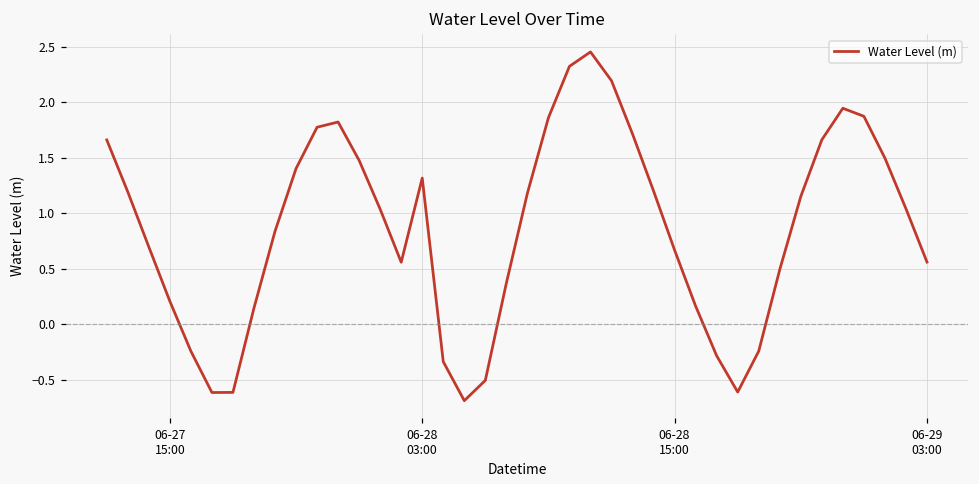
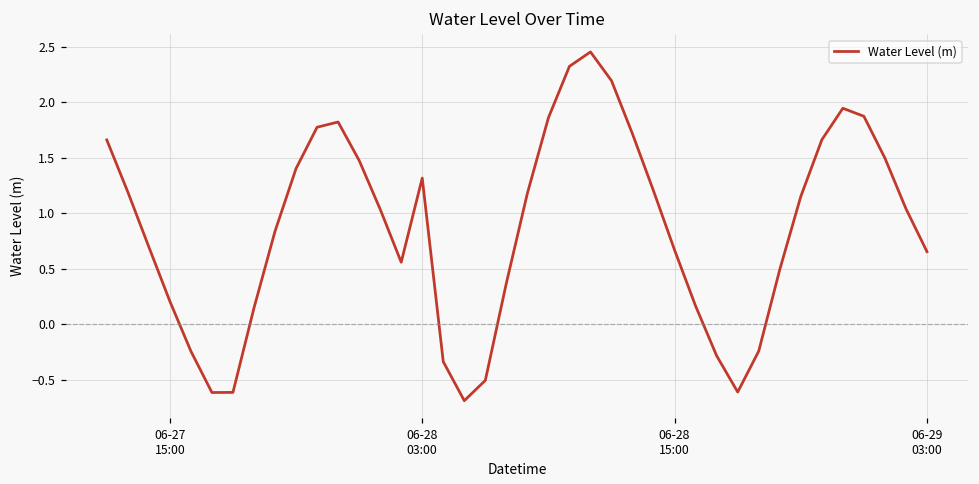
06-29 03:00: 0.56 -> 0.65
